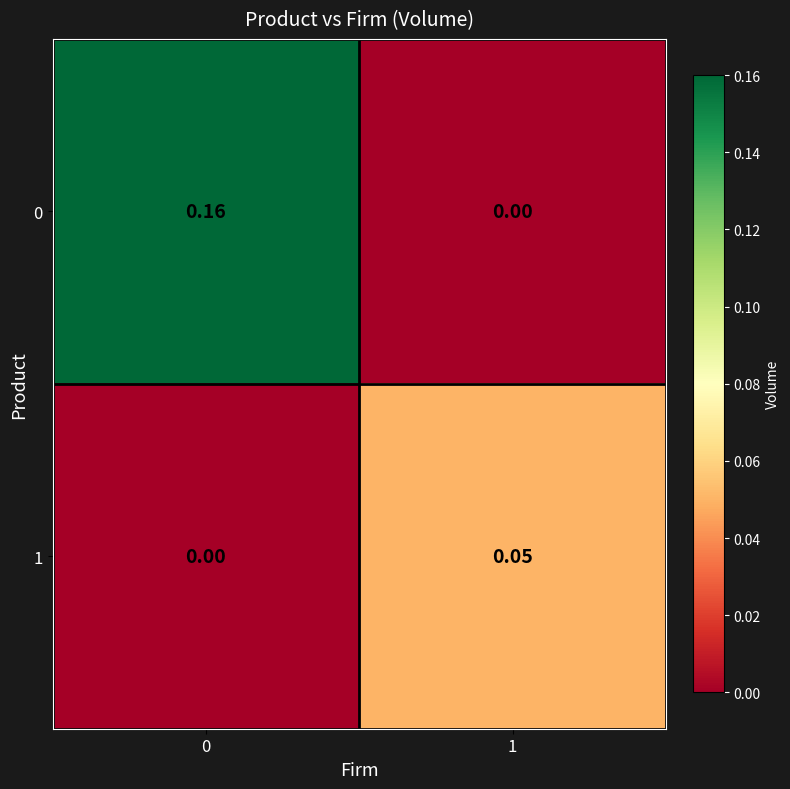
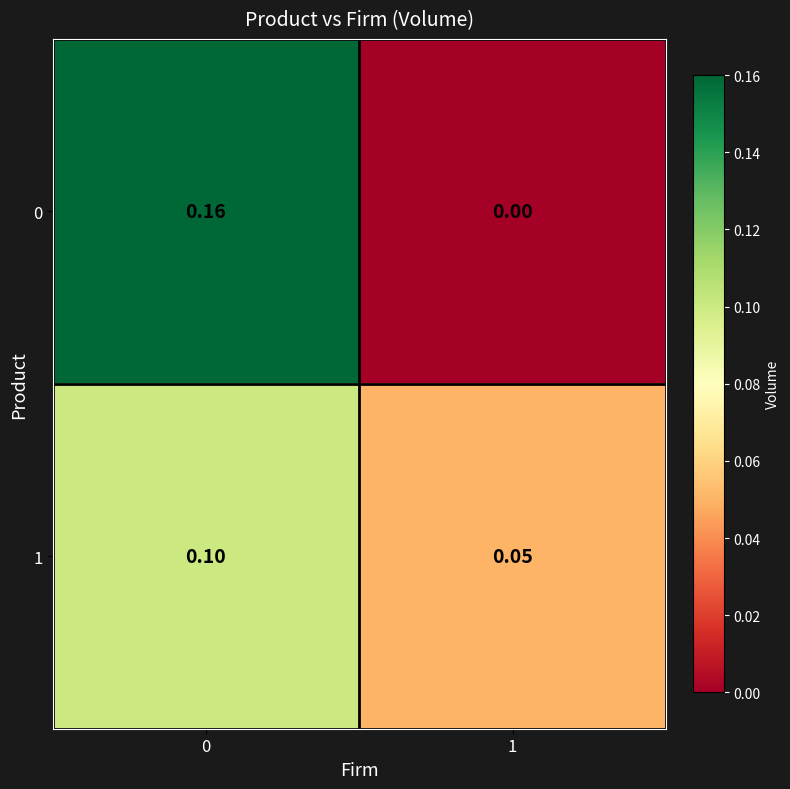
1, 0: 0.00 -> 0.10
